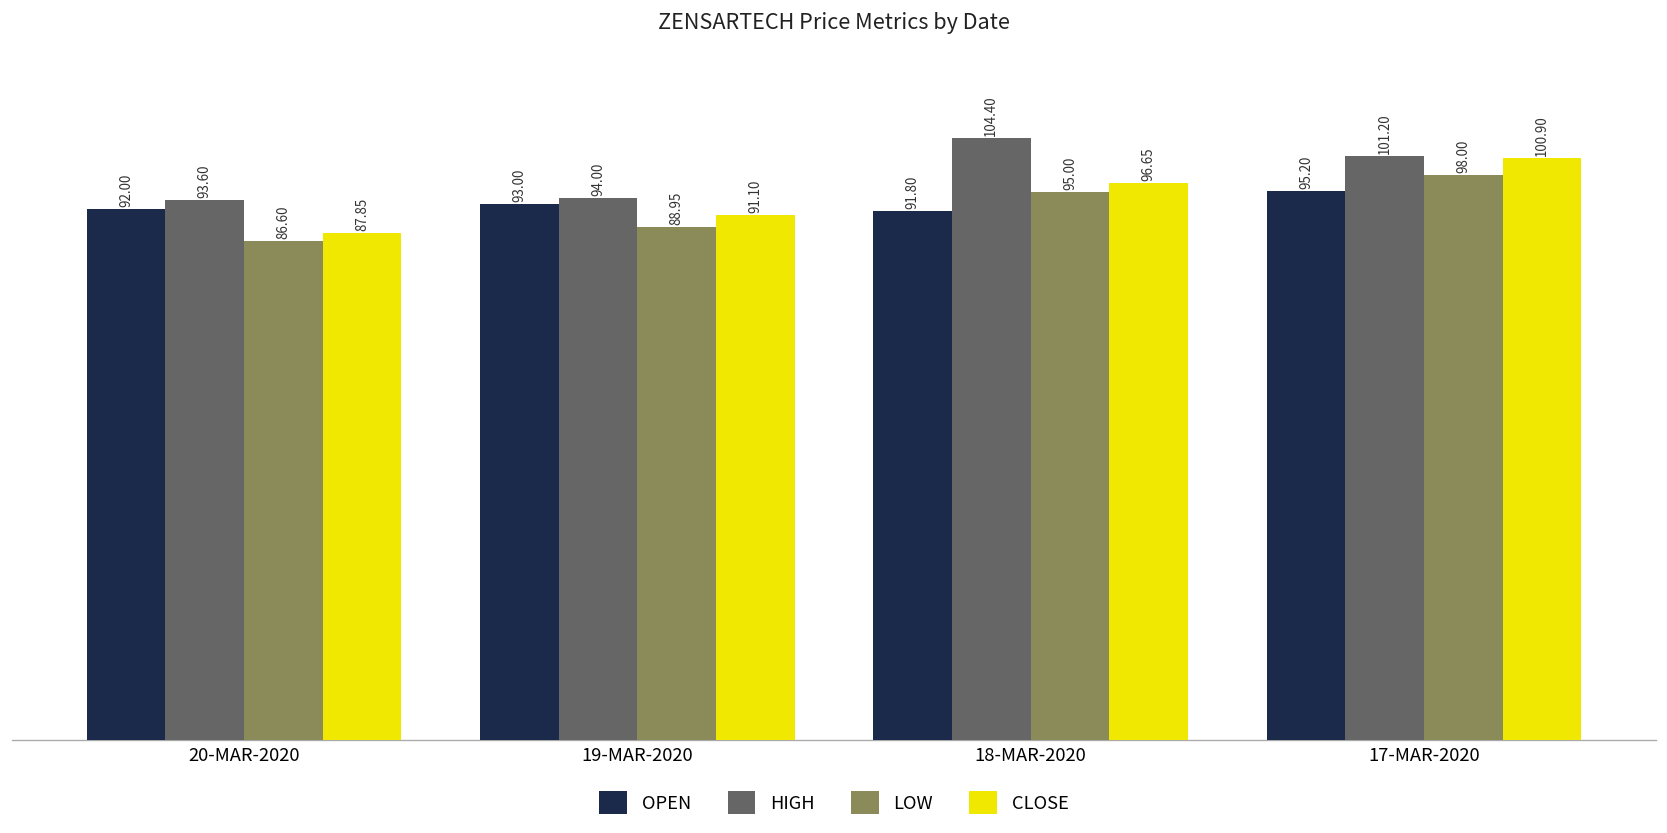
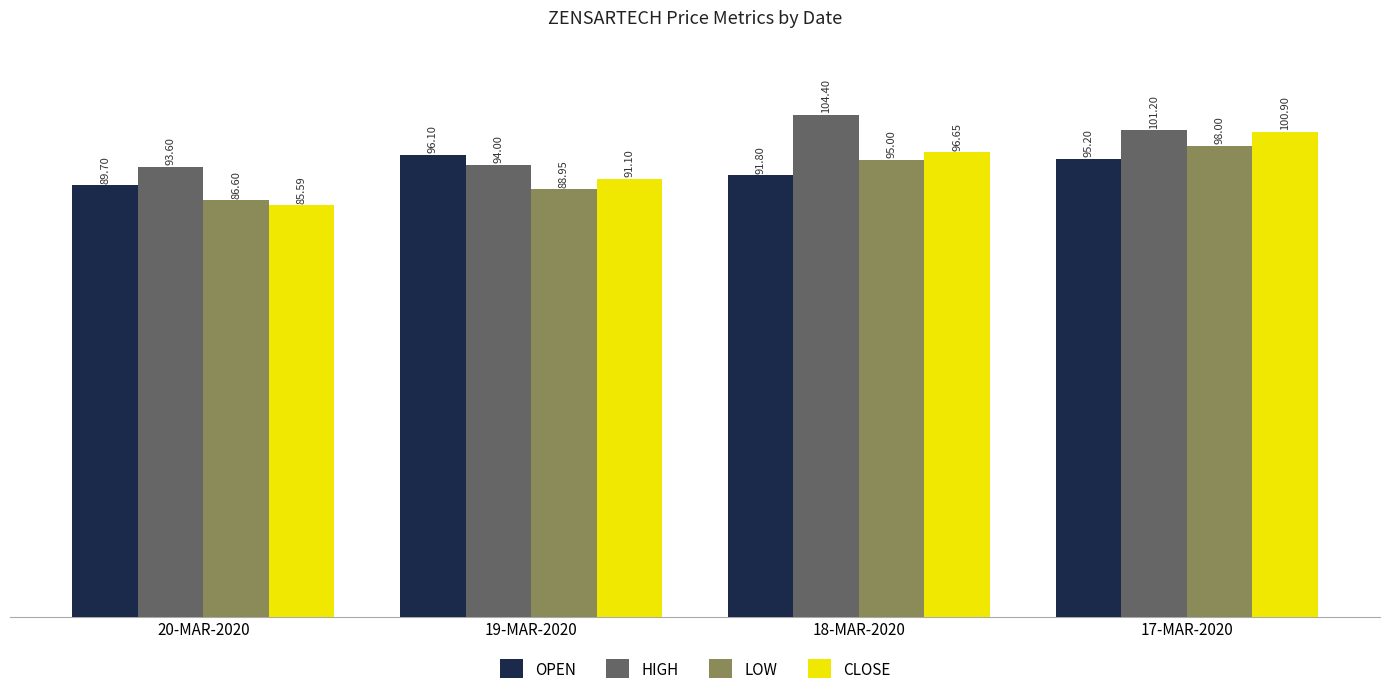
OPEN, 20-MAR-2020: 92.00 -> 89.70
CLOSE, 20-MAR-2020: 87.85 -> 85.59
OPEN, 19-MAR-2020: 93.00 -> 96.10
